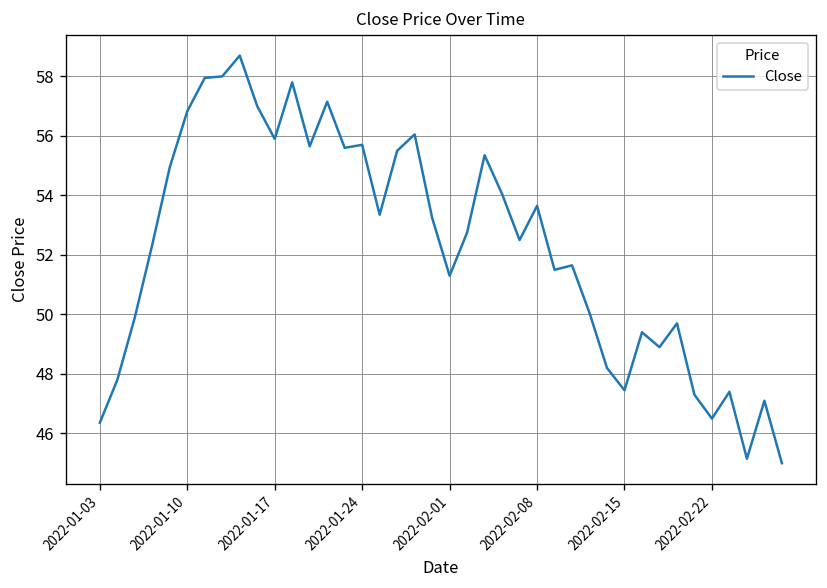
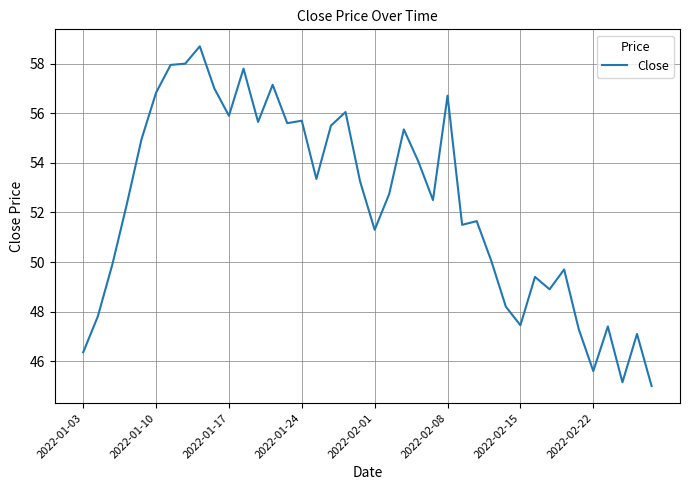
2022-02-08: 53.7 -> 56.7
2022-02-22: 46.5 -> 45.6
